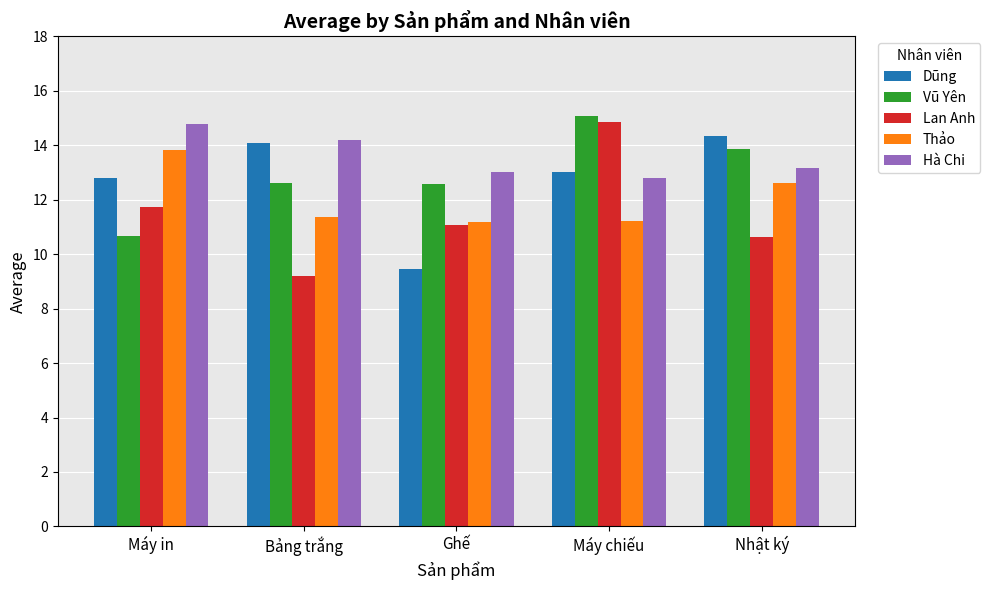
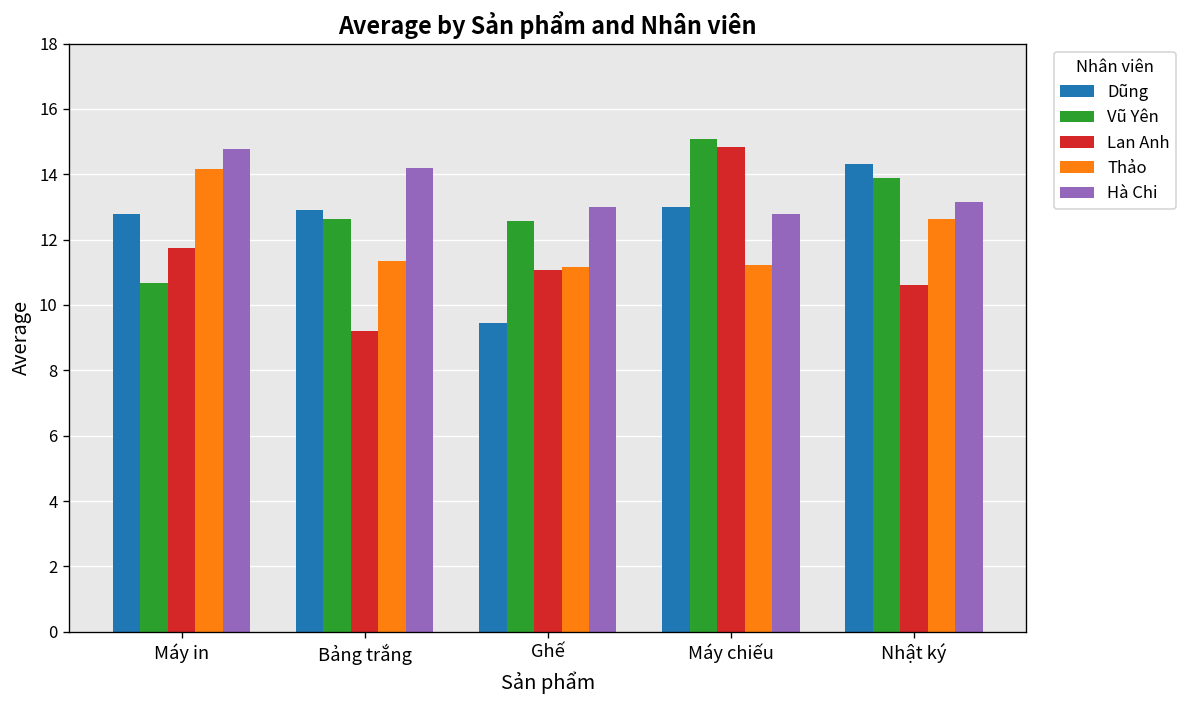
Thảo, Máy in: 13.8 -> 14.2
Dũng, Bảng trắng: 14.1 -> 12.9
